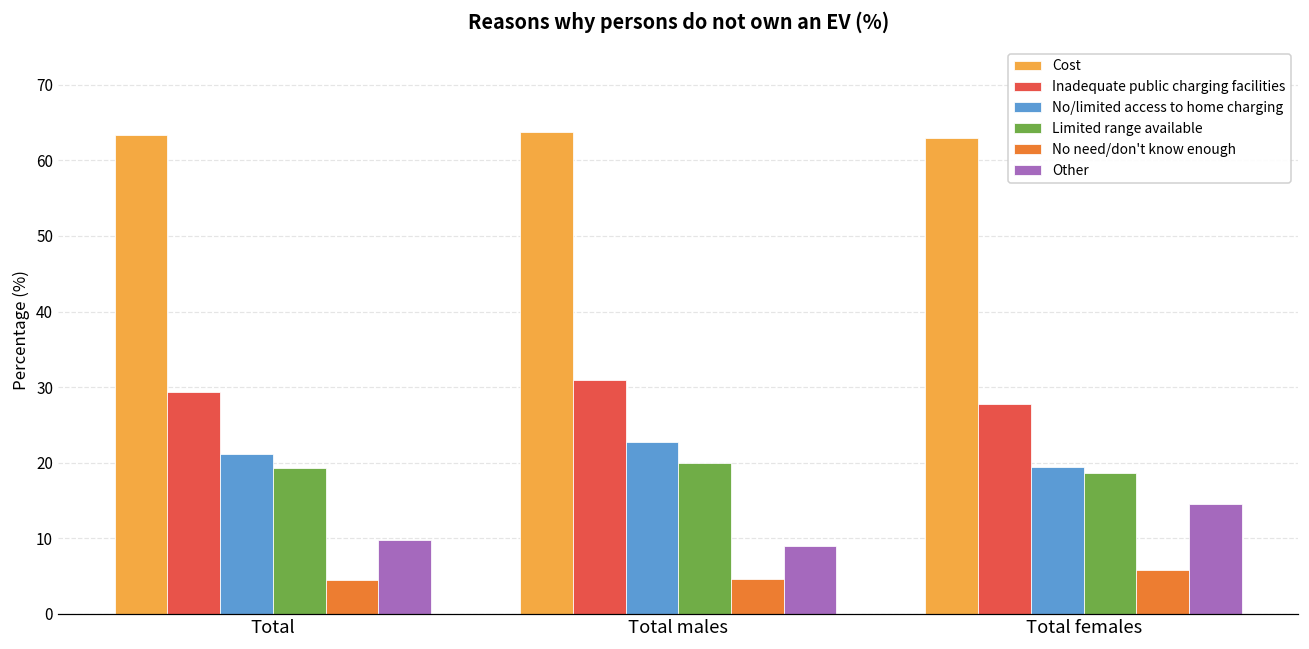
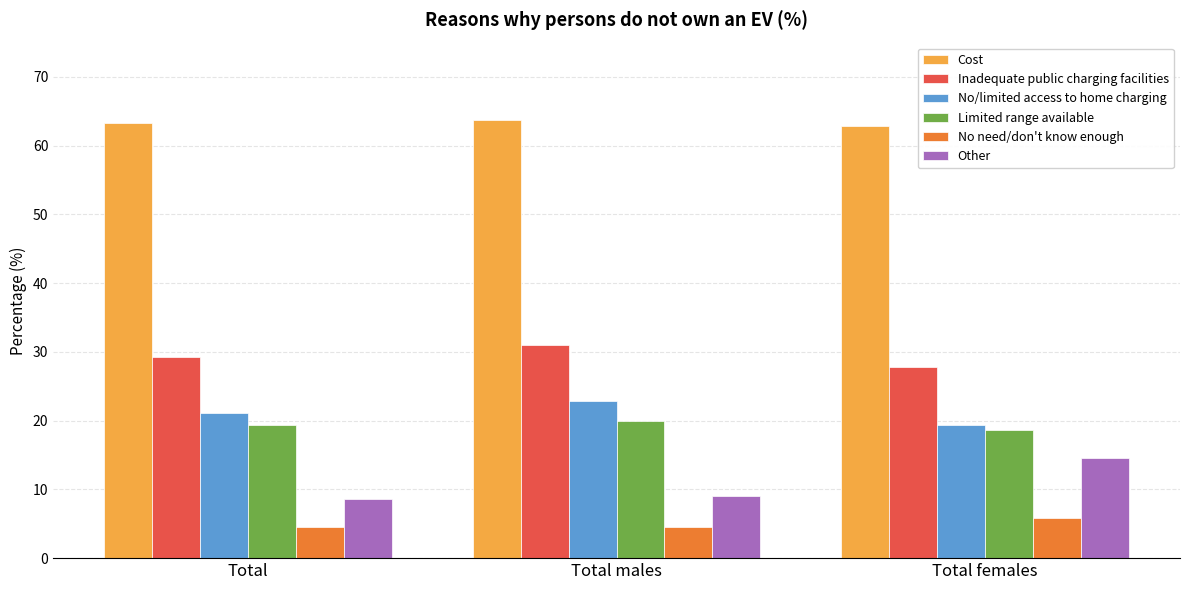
Other, Total: 10 -> 9
